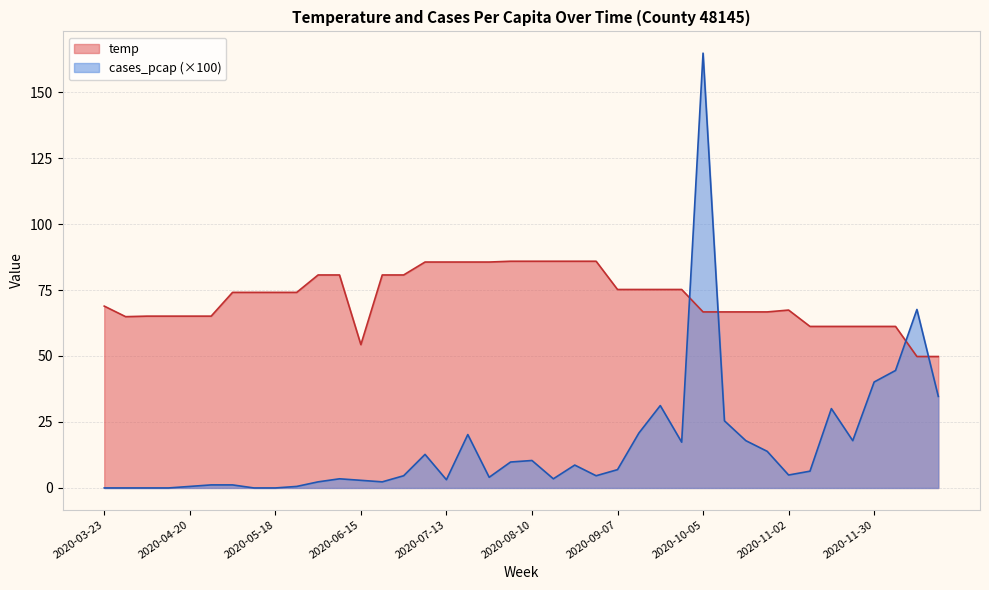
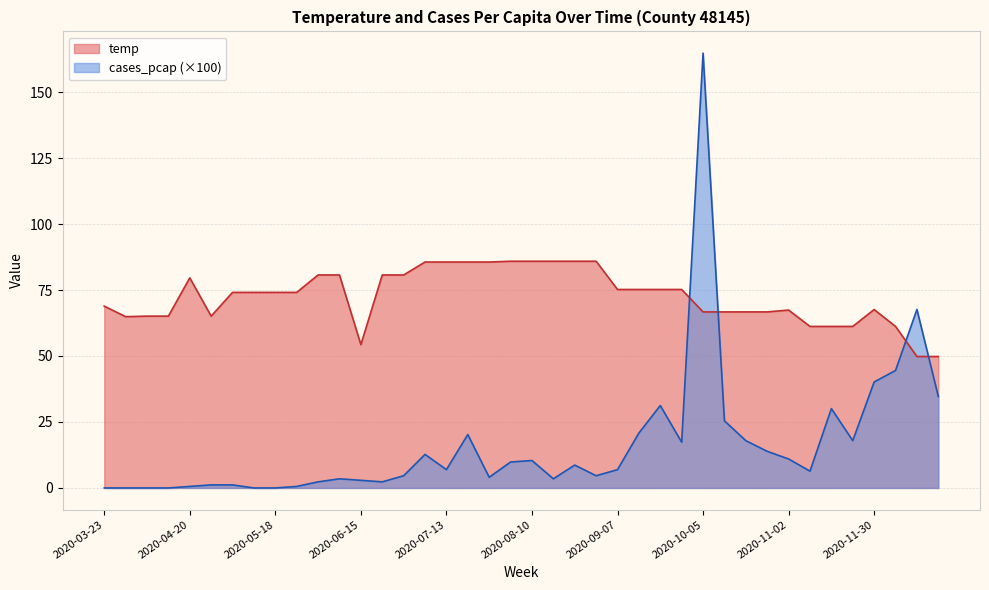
temp, 2020-04-20: 65 -> 80
cases_pcap (×100), 2020-07-13: 3 -> 7
cases_pcap (×100), 2020-11-02: 5 -> 11
temp, 2020-11-30: 61 -> 68
